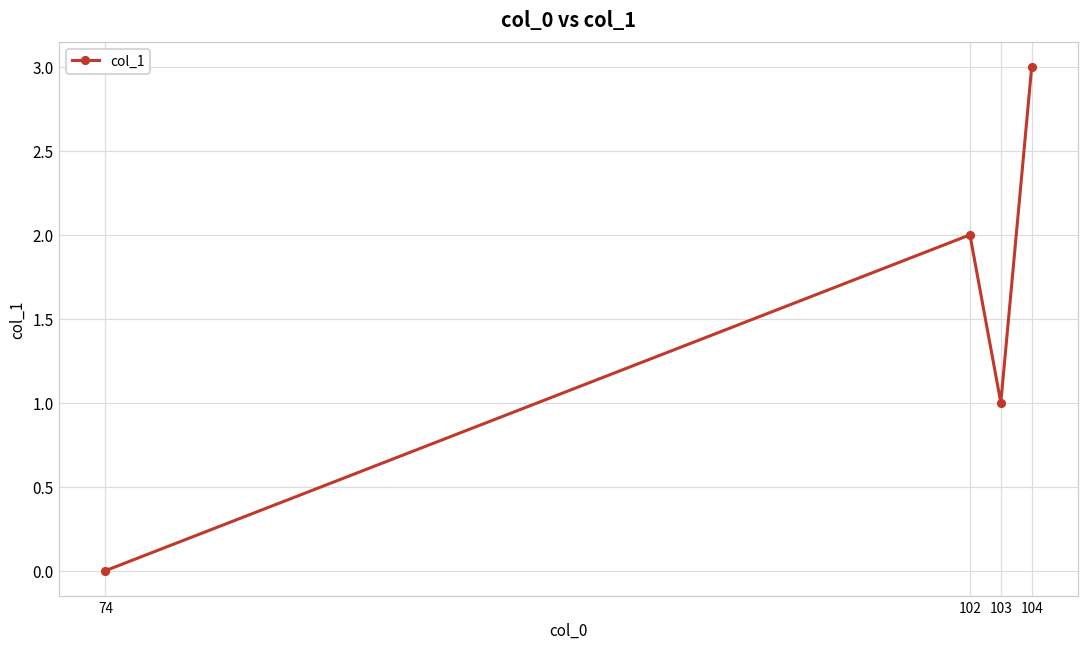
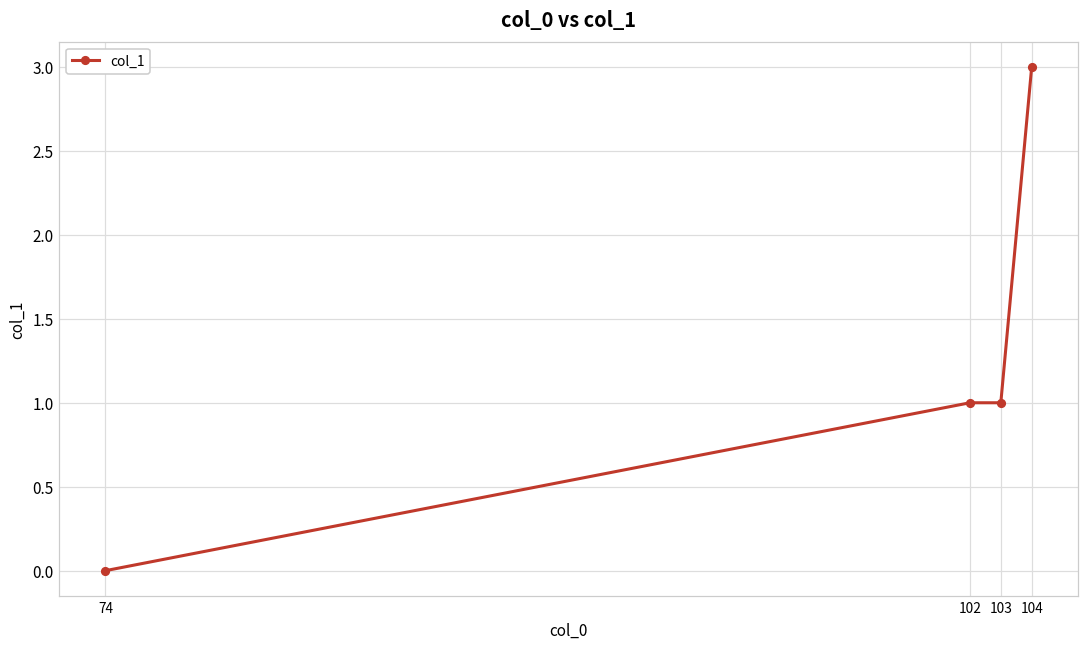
102: 2 -> 1
